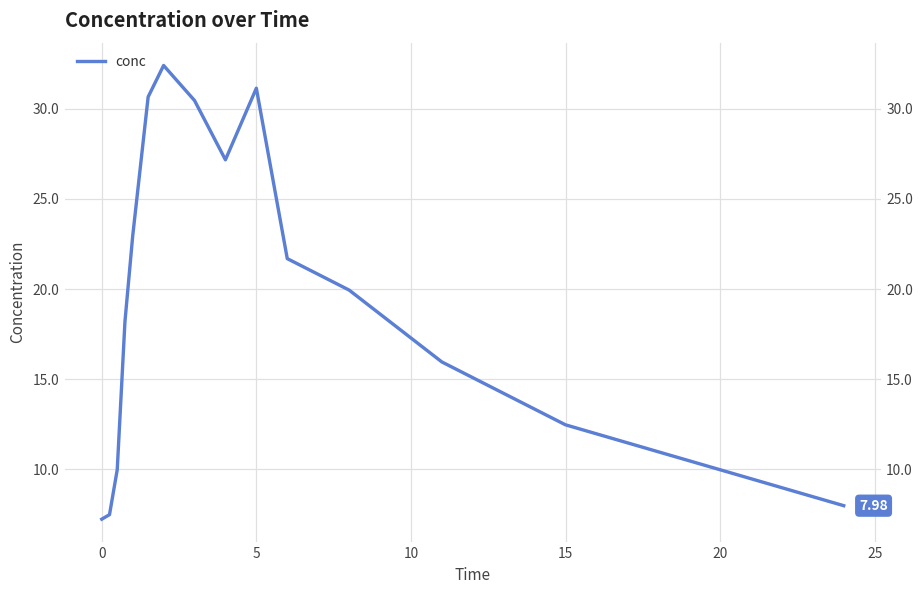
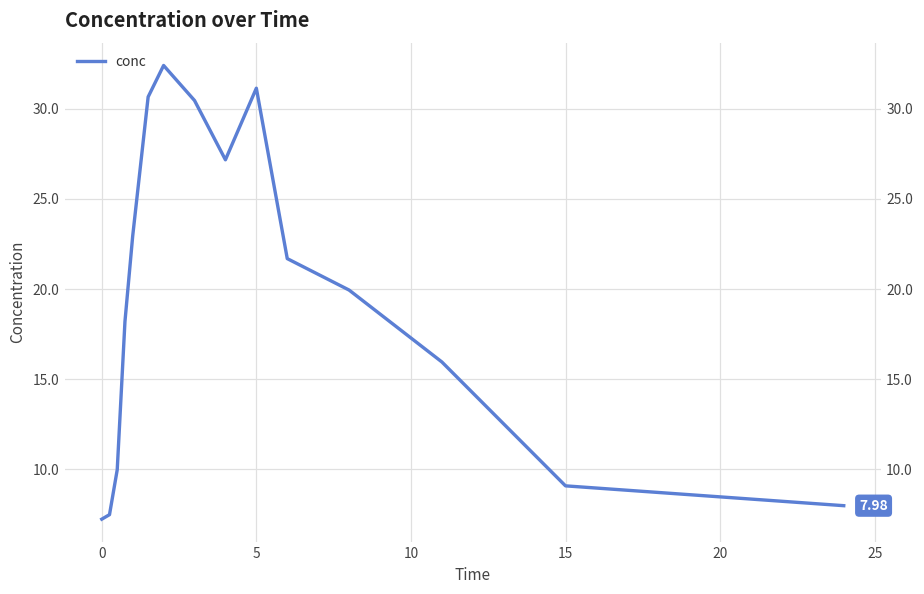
15: 12.5 -> 9.1
